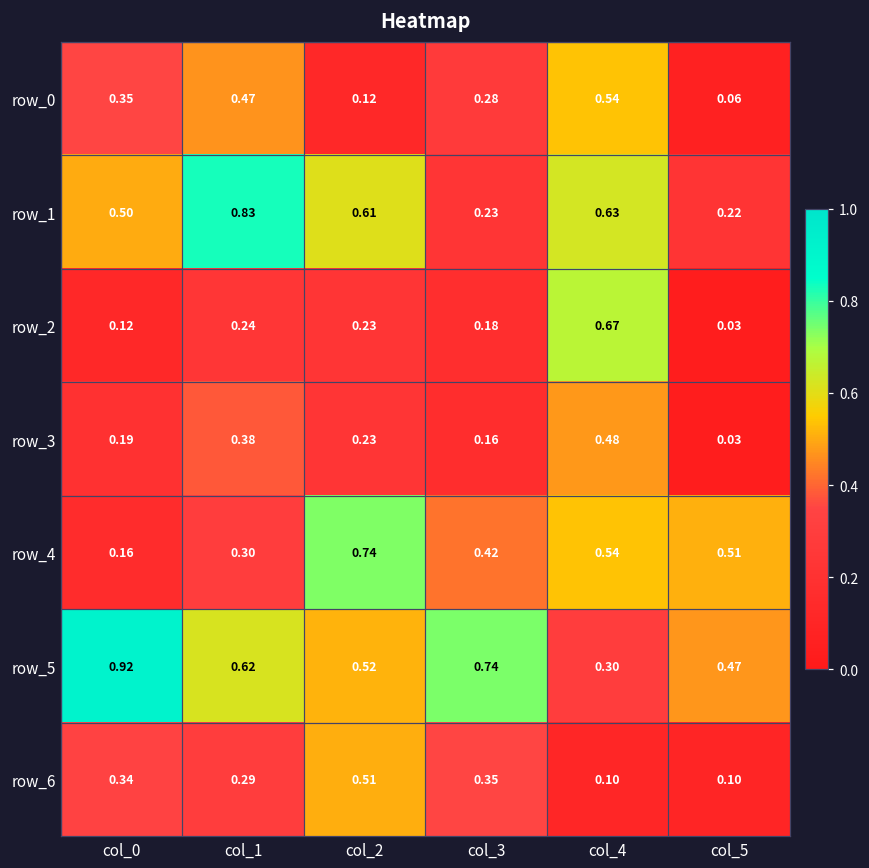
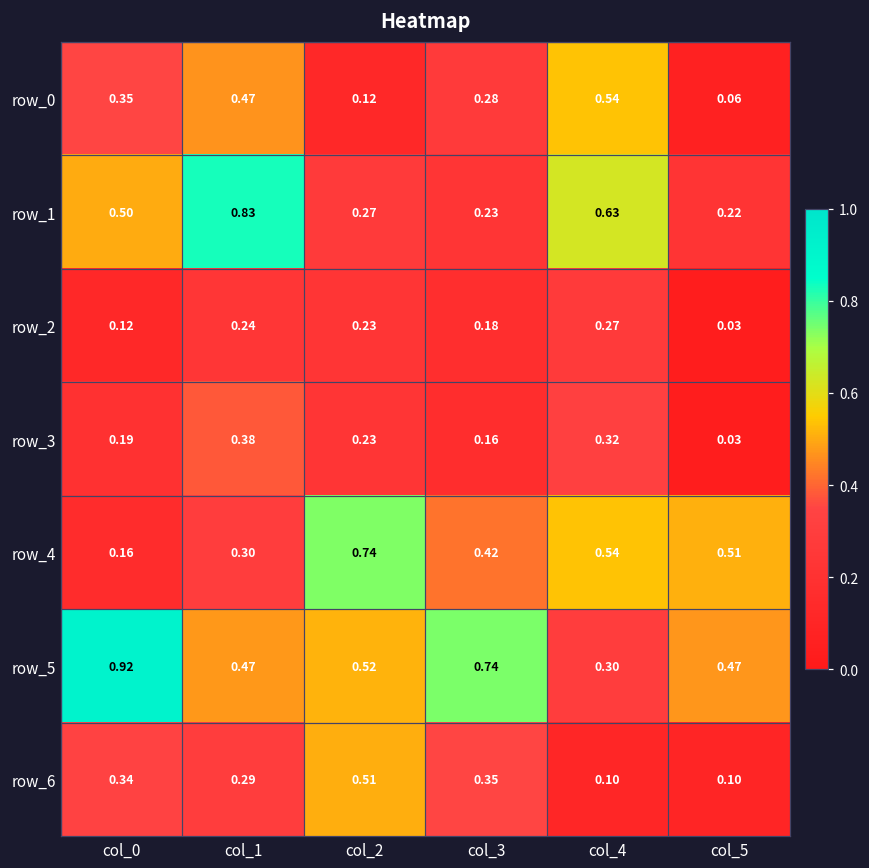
row_1, col_2: 0.61 -> 0.27
row_2, col_4: 0.67 -> 0.27
row_3, col_4: 0.48 -> 0.32
row_5, col_1: 0.62 -> 0.47
